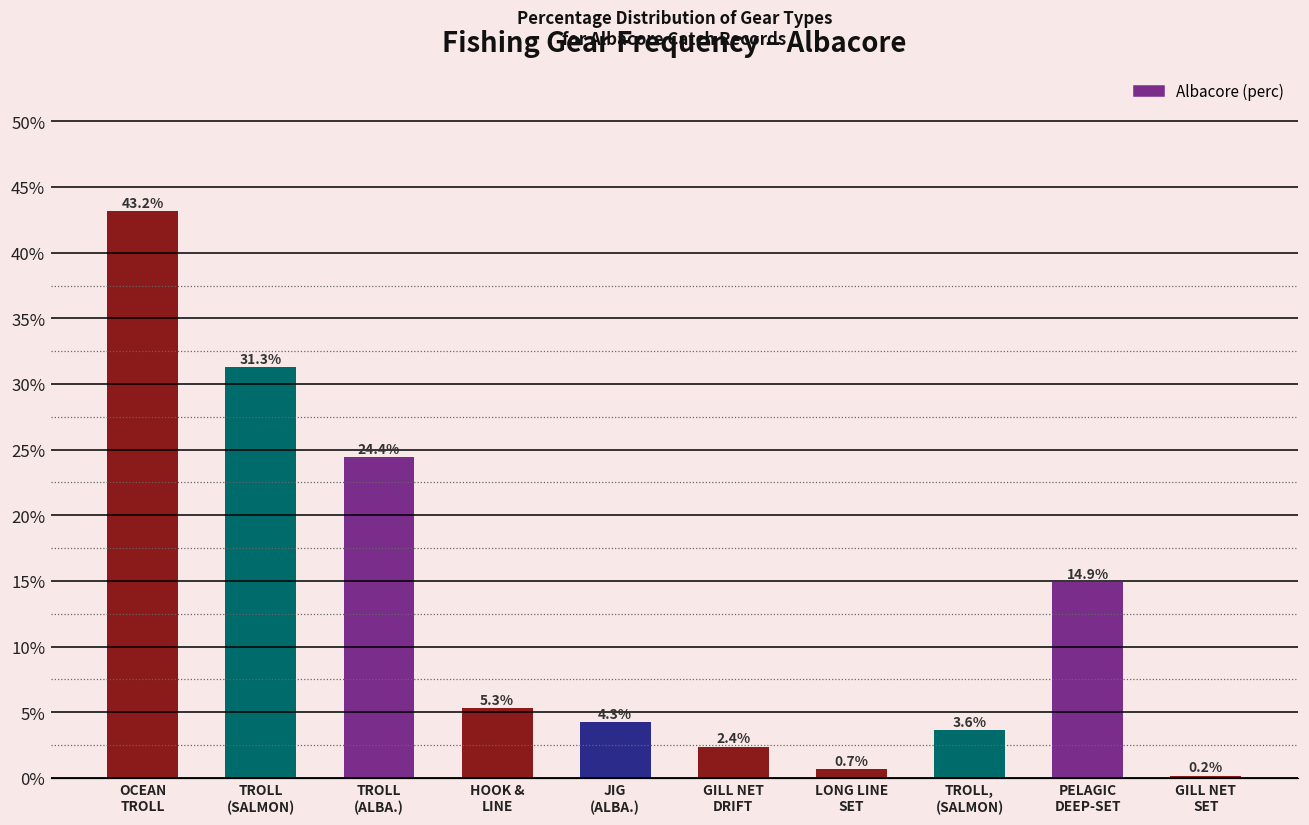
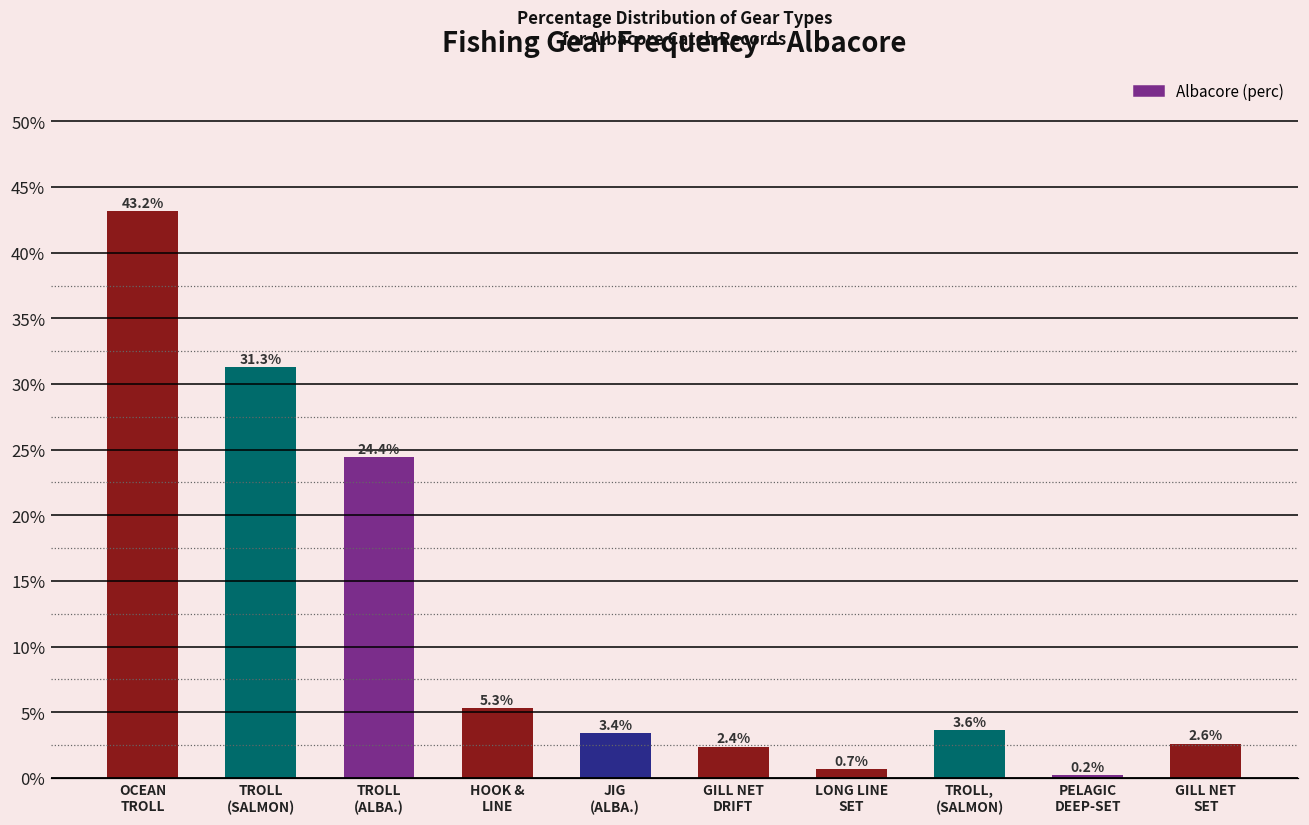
JIG (ALBA.): 4.3% -> 3.4%
PELAGIC DEEP-SET: 14.9% -> 0.2%
GILL NET SET: 0.2% -> 2.6%
